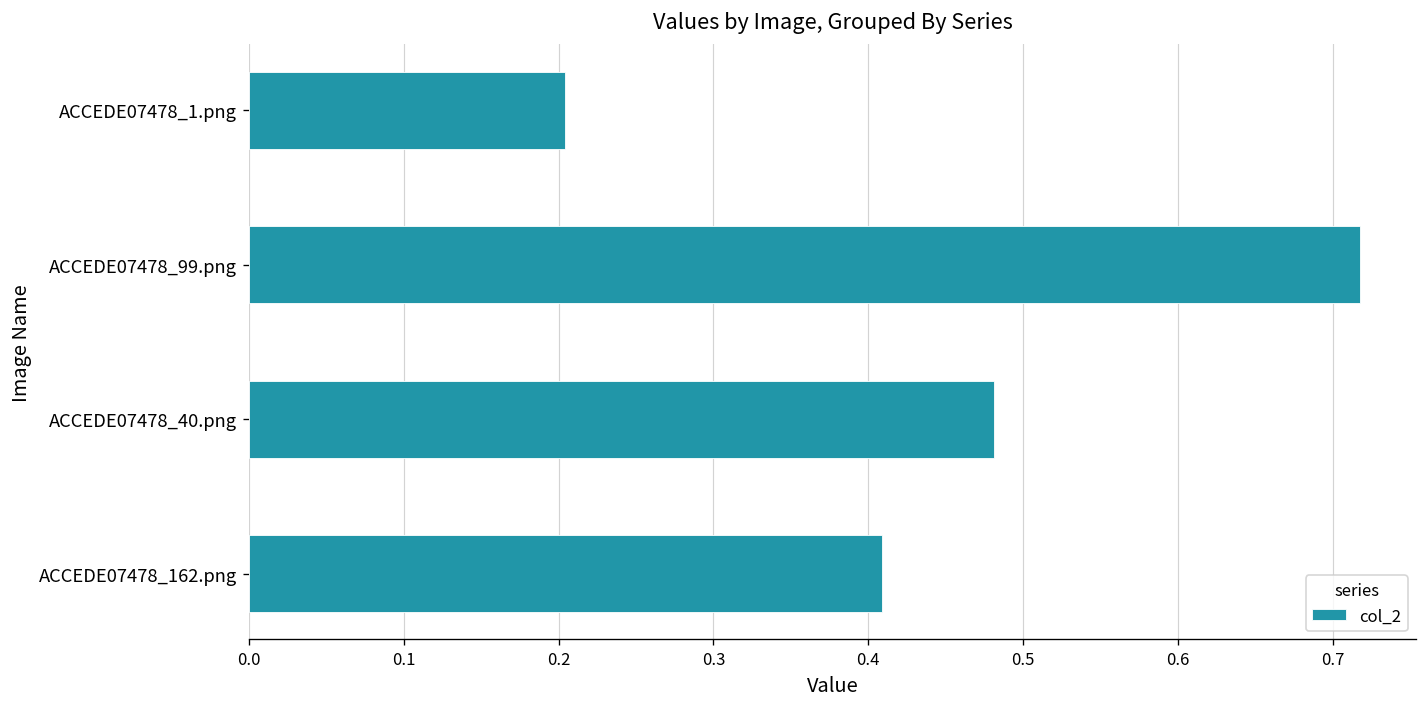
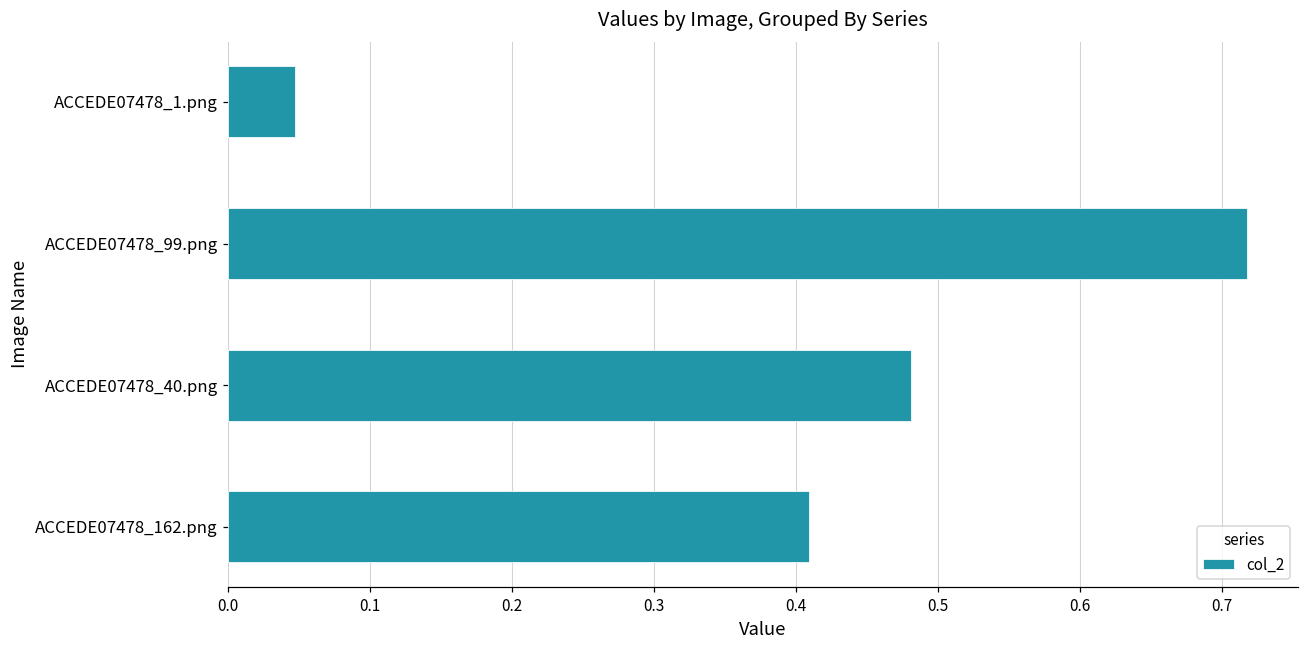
ACCEDE07478_1.png: 0.204 -> 0.047
